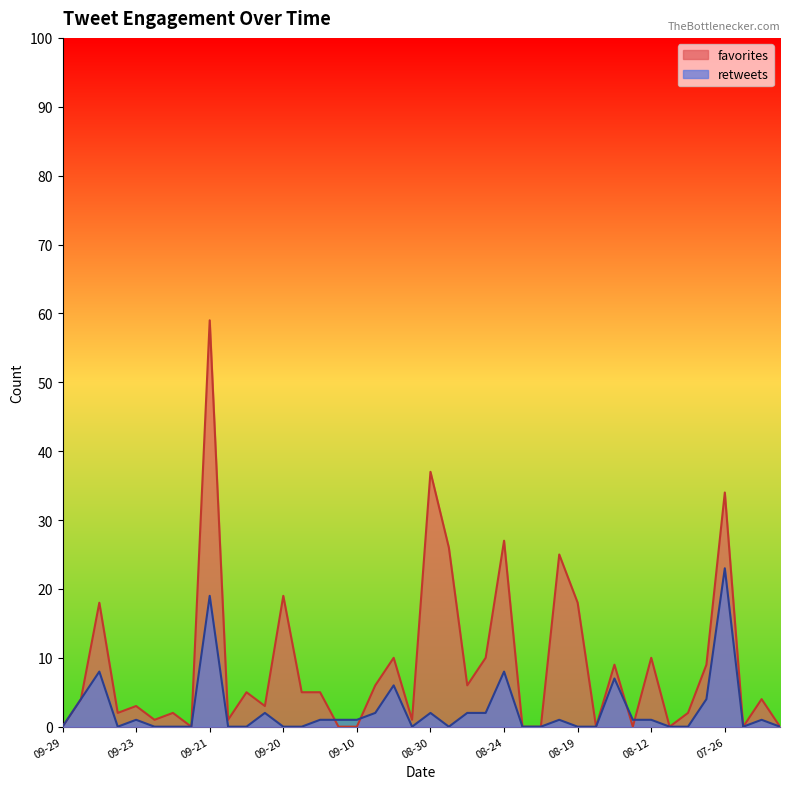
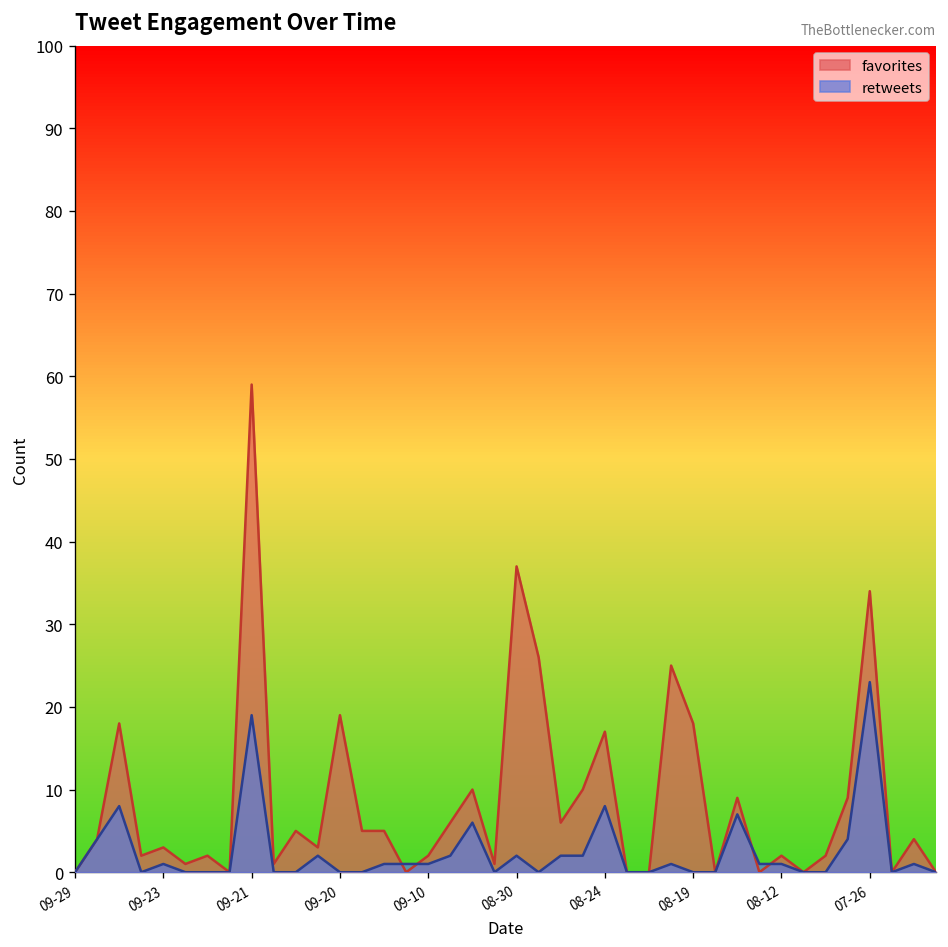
favorites, 09-10: 0 -> 2
favorites, 08-24: 27 -> 17
favorites, 08-12: 10 -> 2
